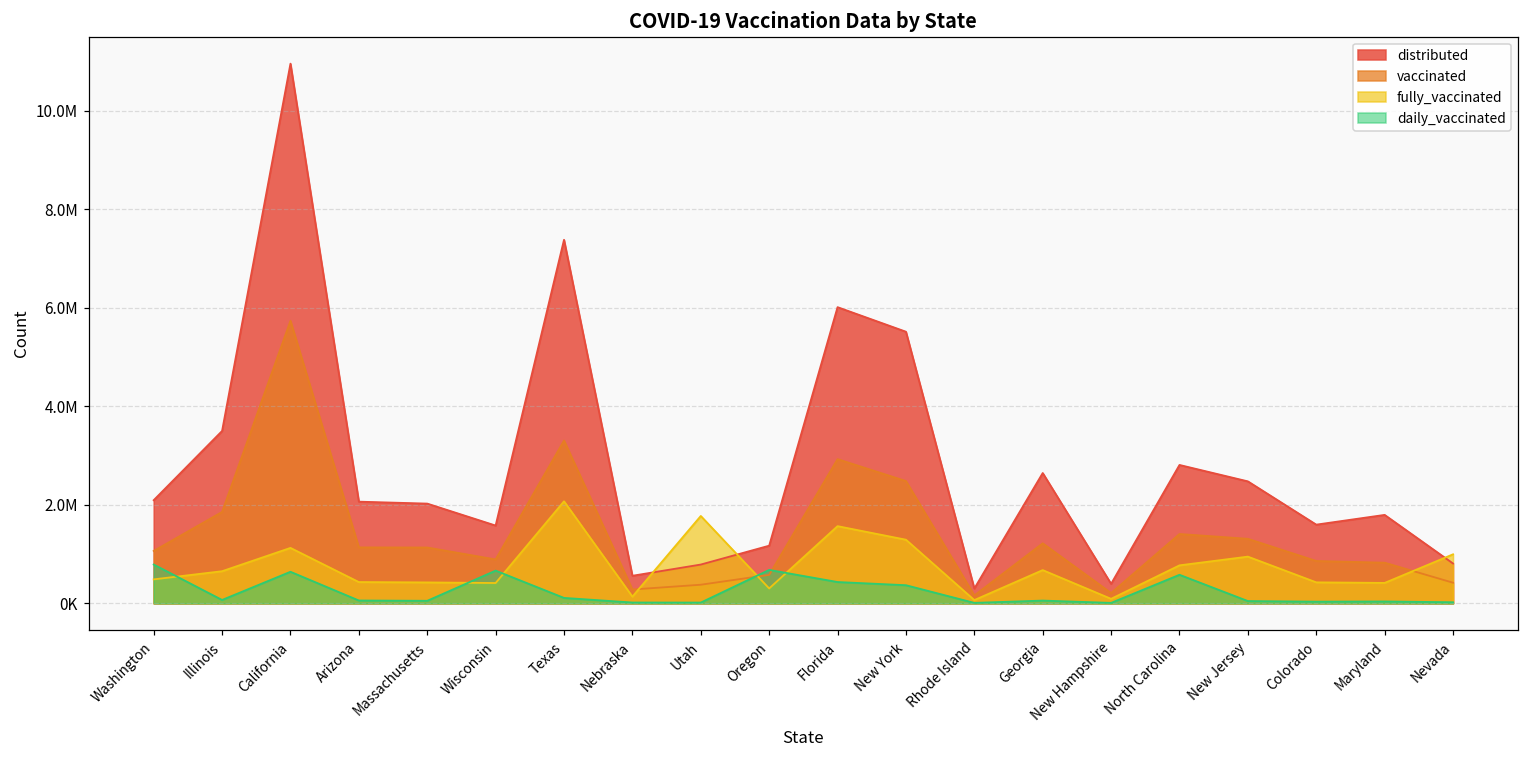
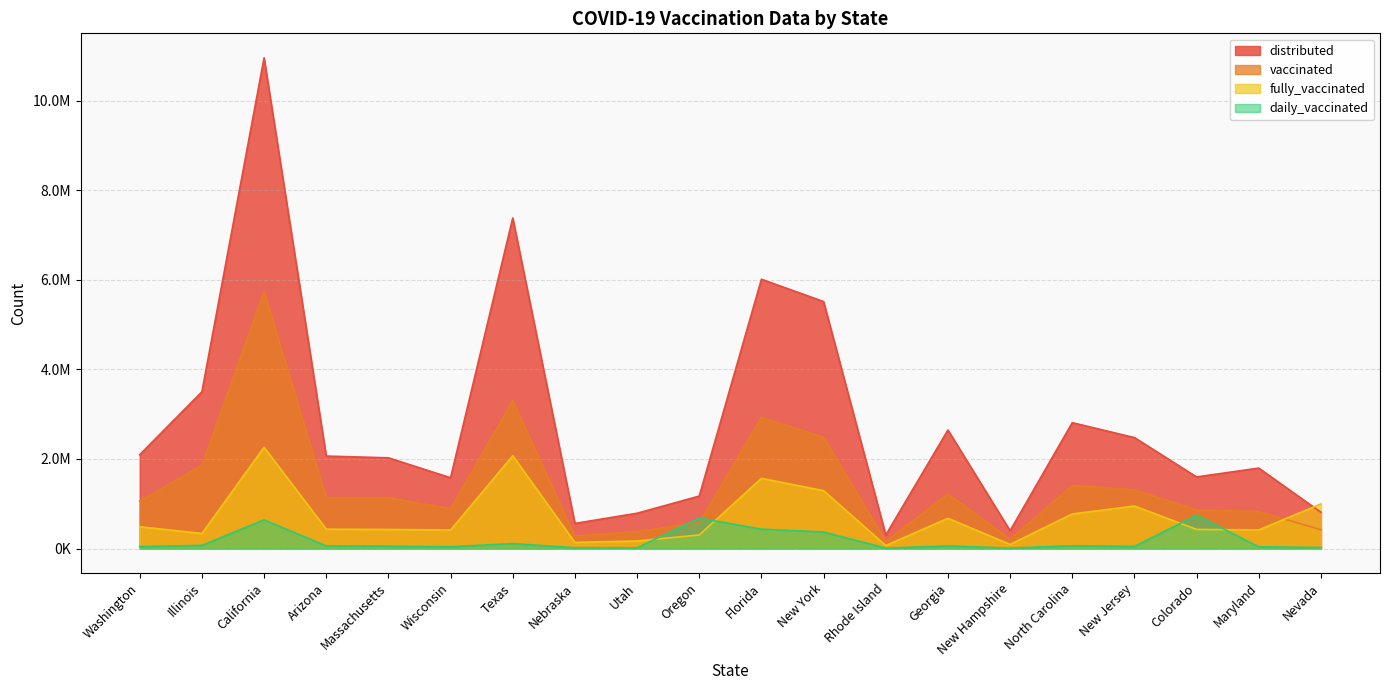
daily_vaccinated, Washington: 800000 -> 0
fully_vaccinated, Illinois: 700000 -> 300000
fully_vaccinated, California: 1100000 -> 2300000
daily_vaccinated, Wisconsin: 700000 -> 0
fully_vaccinated, Utah: 1800000 -> 200000
daily_vaccinated, North Carolina: 600000 -> 100000
daily_vaccinated, Colorado: 0 -> 700000
